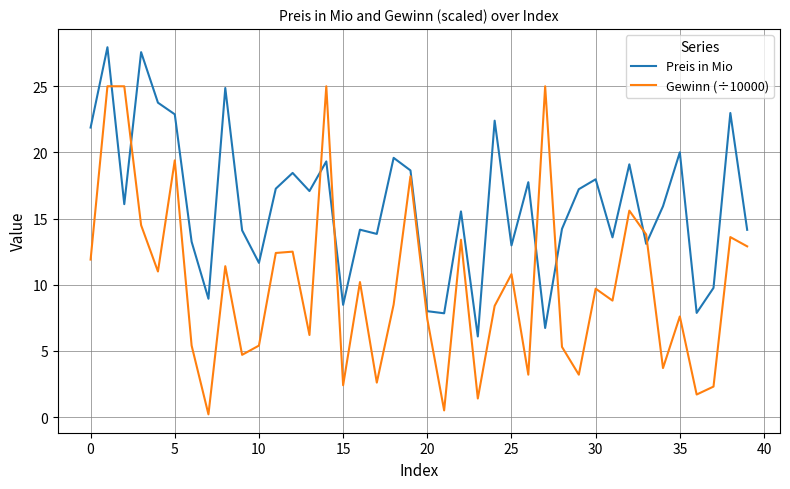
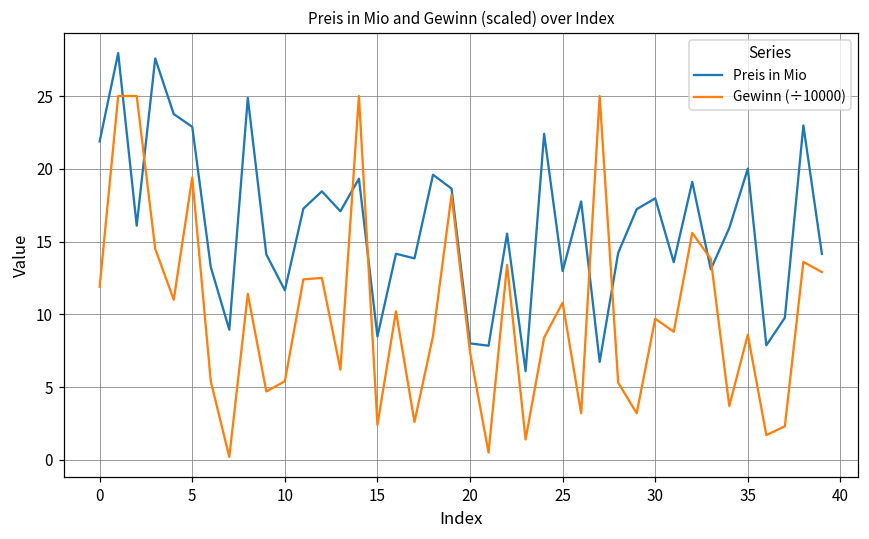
Gewinn (÷10000), 35: 7.6 -> 8.6
